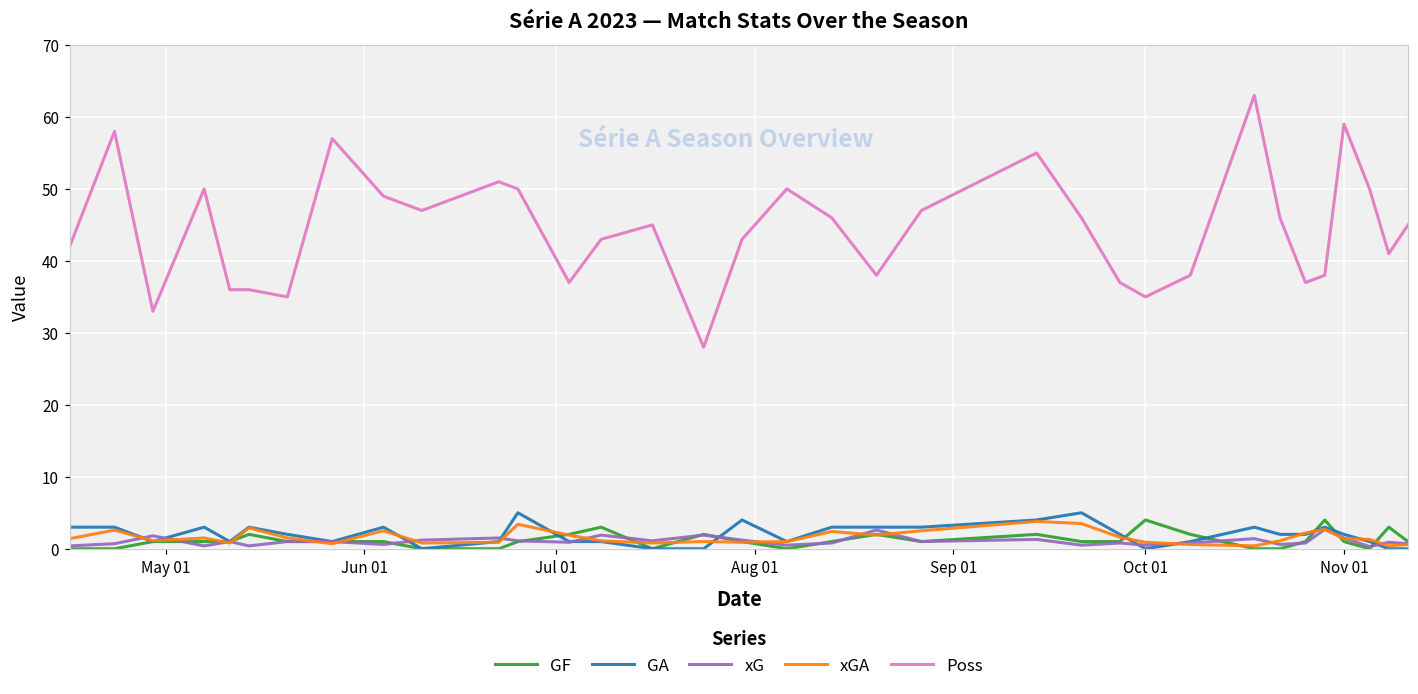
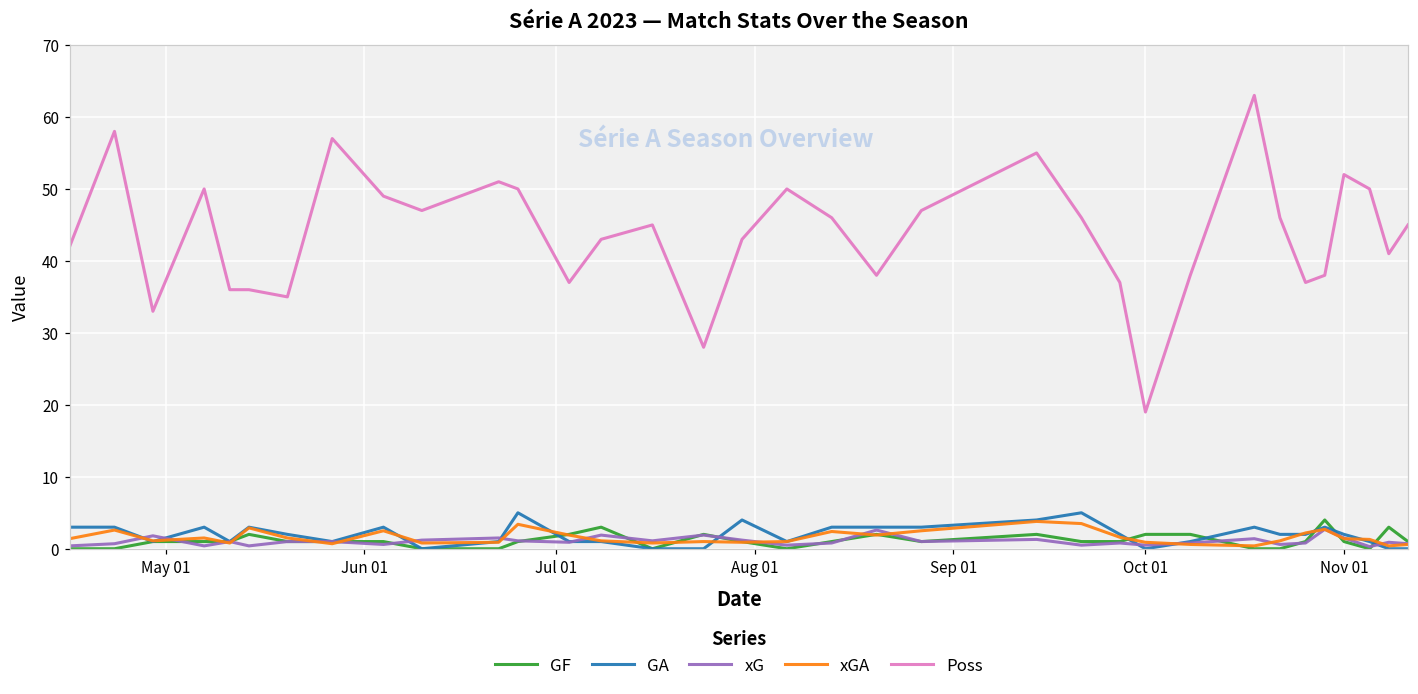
GF, Oct 01: 4 -> 2
Poss, Oct 01: 35 -> 19
Poss, Nov 01: 59 -> 52
